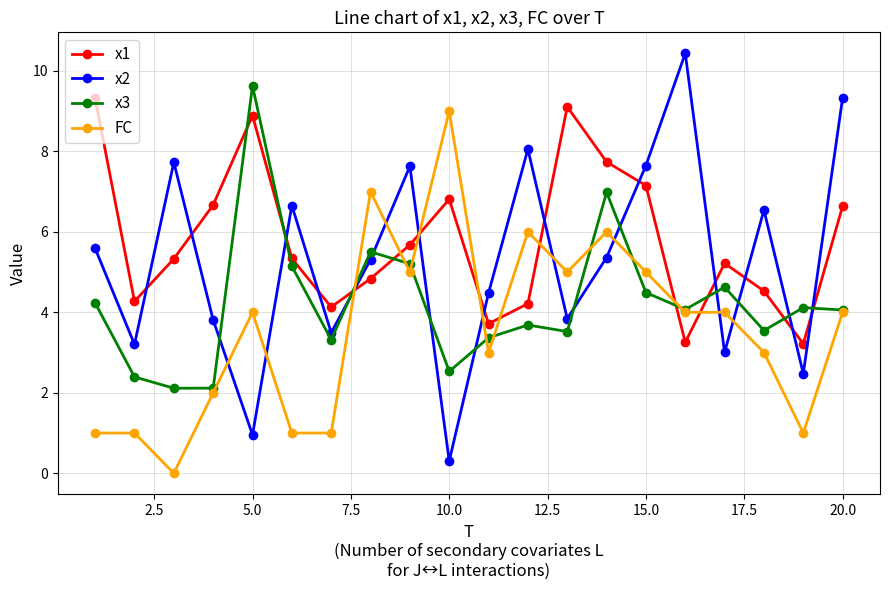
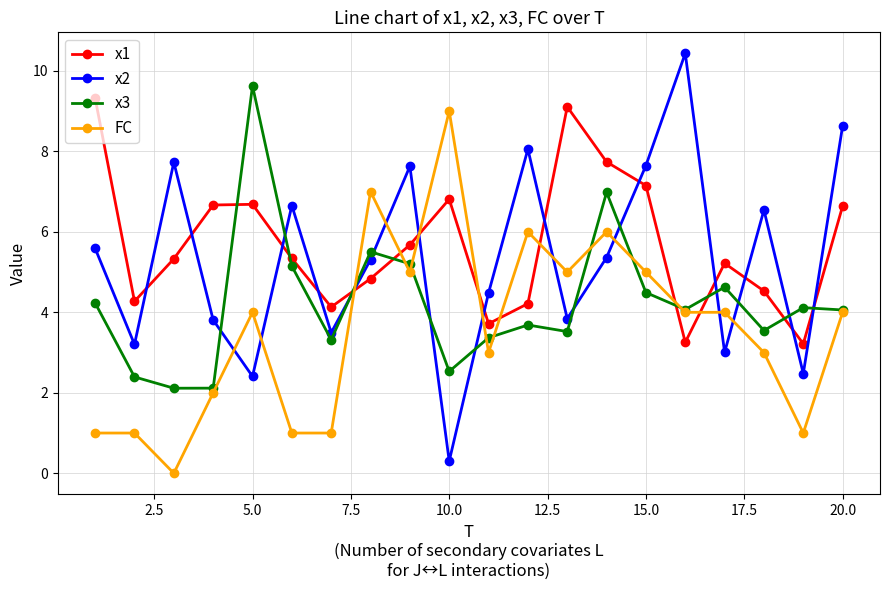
x1, 5.0: 8.9 -> 6.7
x2, 5.0: 1.0 -> 2.4
x2, 20.0: 9.3 -> 8.6
